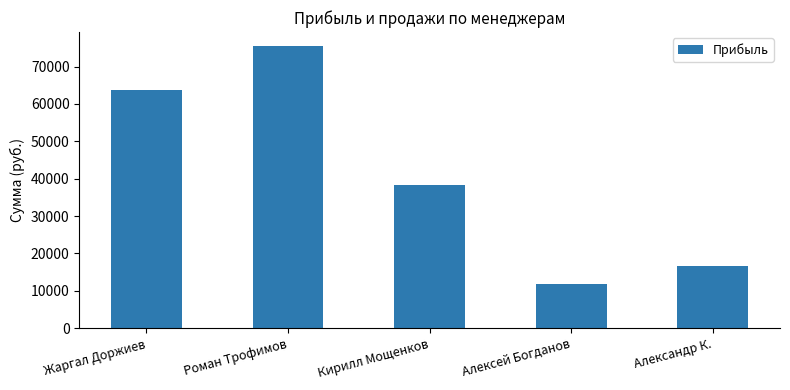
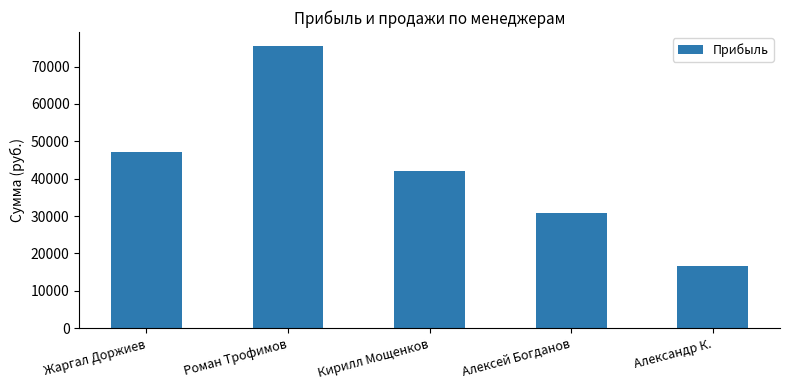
Жаргал Доржиев: 64000 -> 47000
Кирилл Мощенков: 38000 -> 42000
Алексей Богданов: 12000 -> 31000
